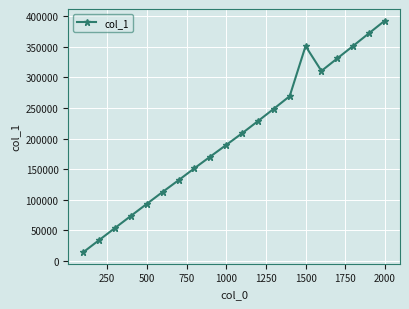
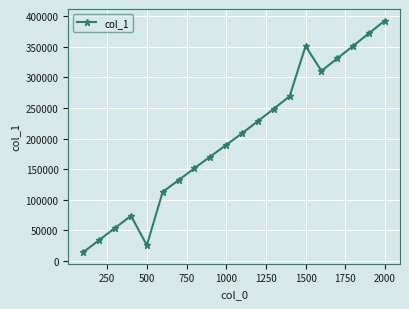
500: 90000 -> 30000
